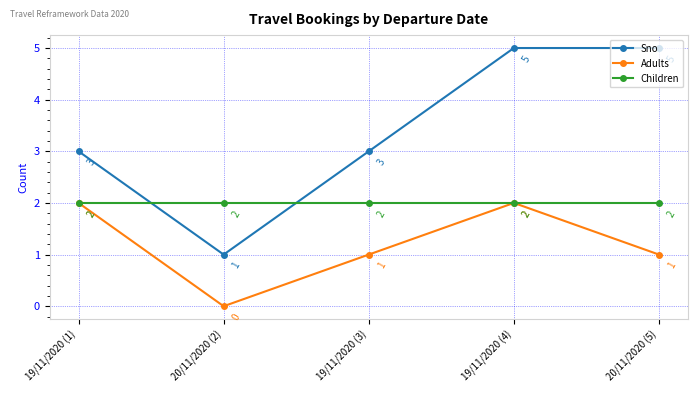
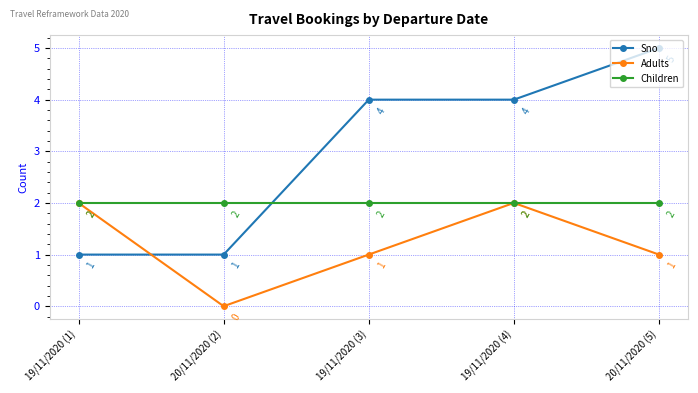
Sno, 19/11/2020 (1): 3 -> 1
Sno, 19/11/2020 (3): 3 -> 4
Sno, 19/11/2020 (4): 5 -> 4
